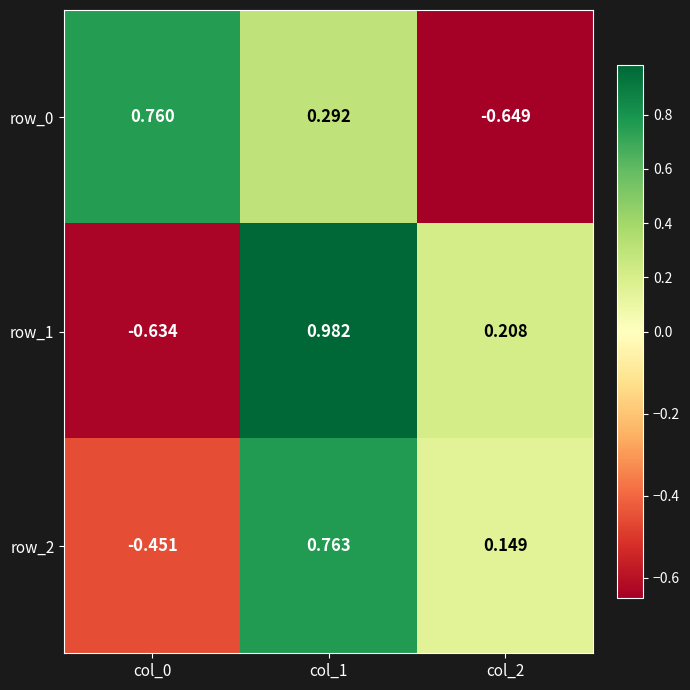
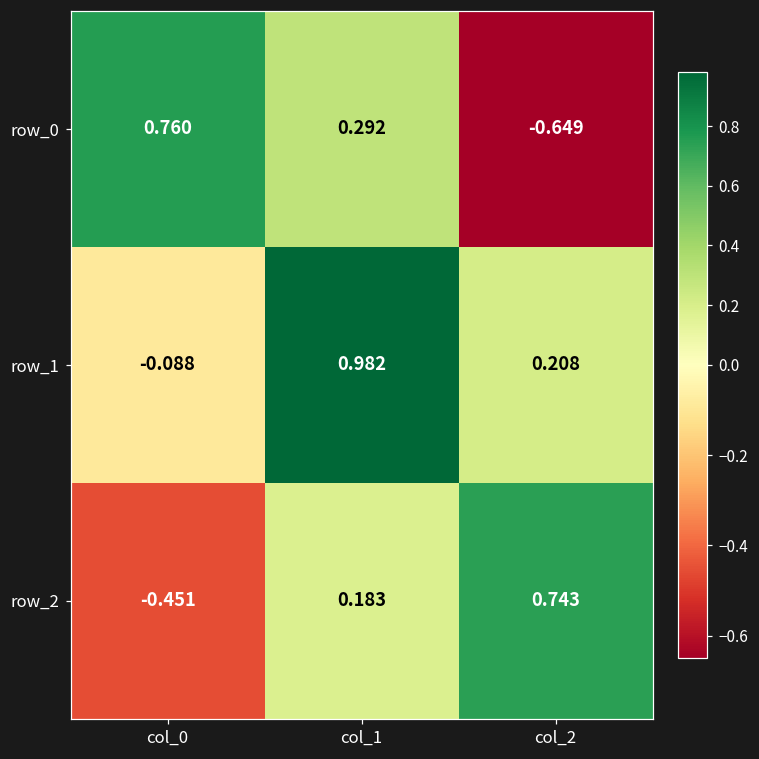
row_1, col_0: -0.634 -> -0.088
row_2, col_1: 0.763 -> 0.183
row_2, col_2: 0.149 -> 0.743
